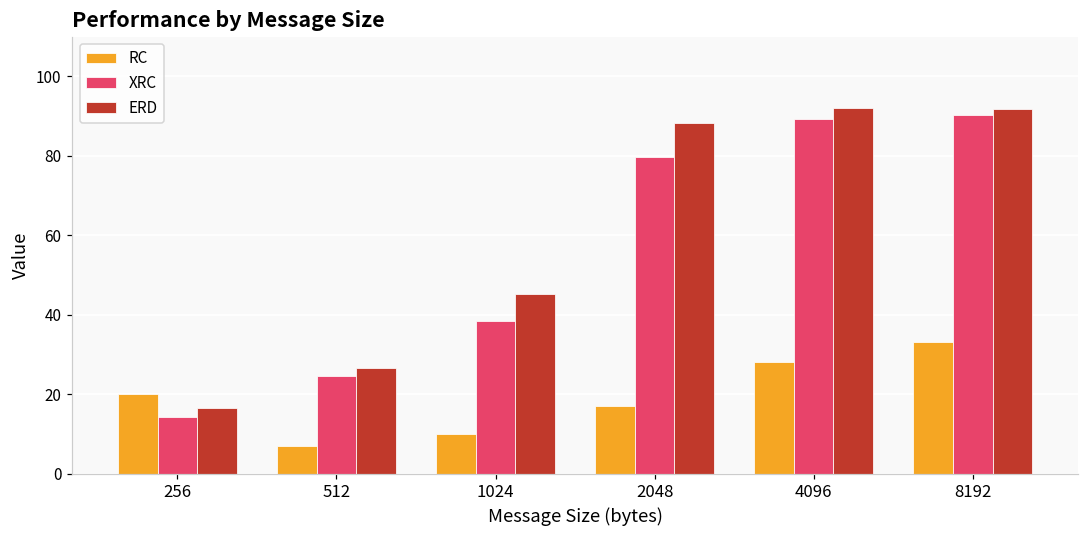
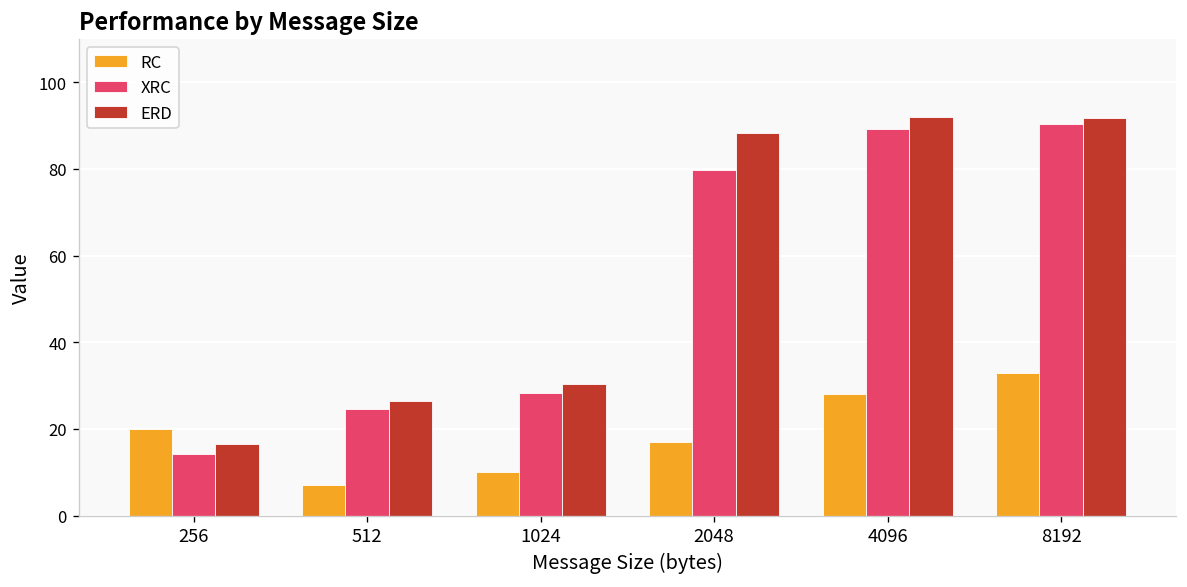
XRC, 1024: 38 -> 28
ERD, 1024: 45 -> 30
